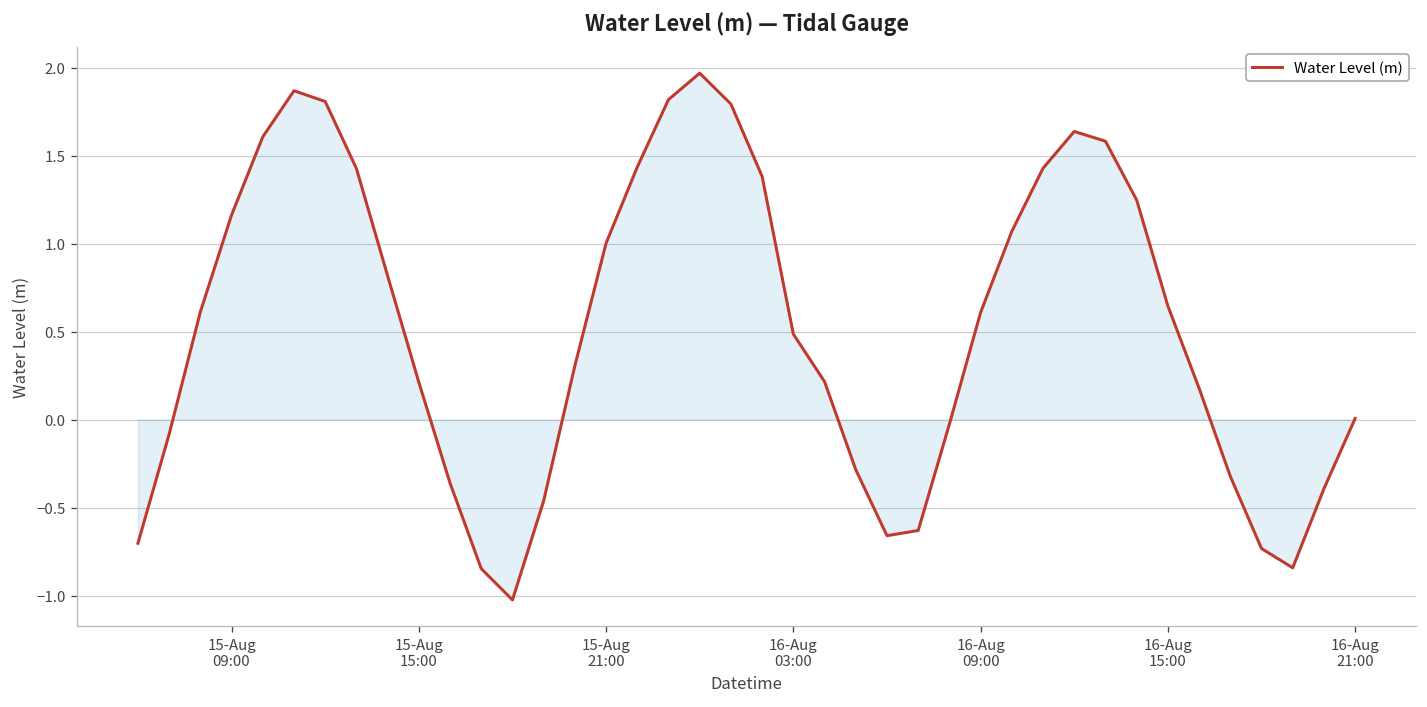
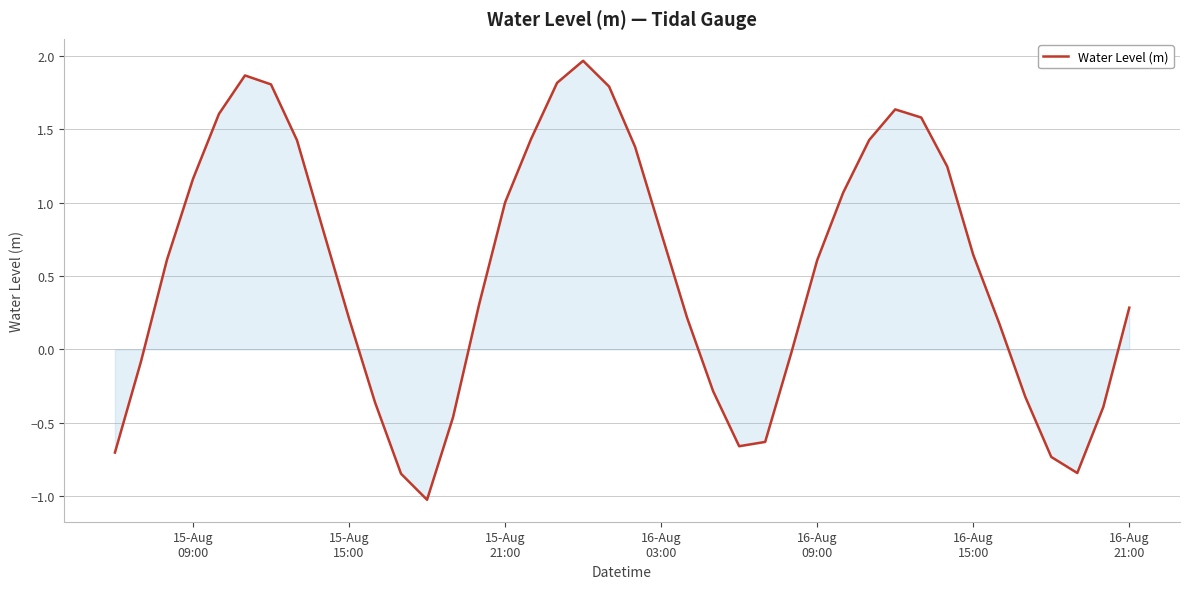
Water Level (m), 16-Aug 03:00: 0.49 -> 0.80
Water Level (m), 16-Aug 21:00: 0.01 -> 0.28
